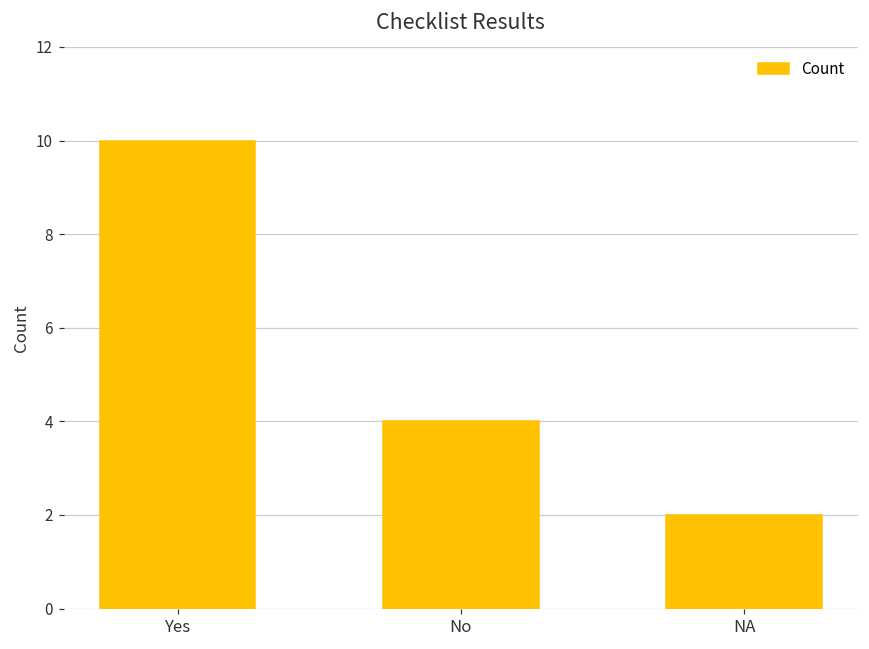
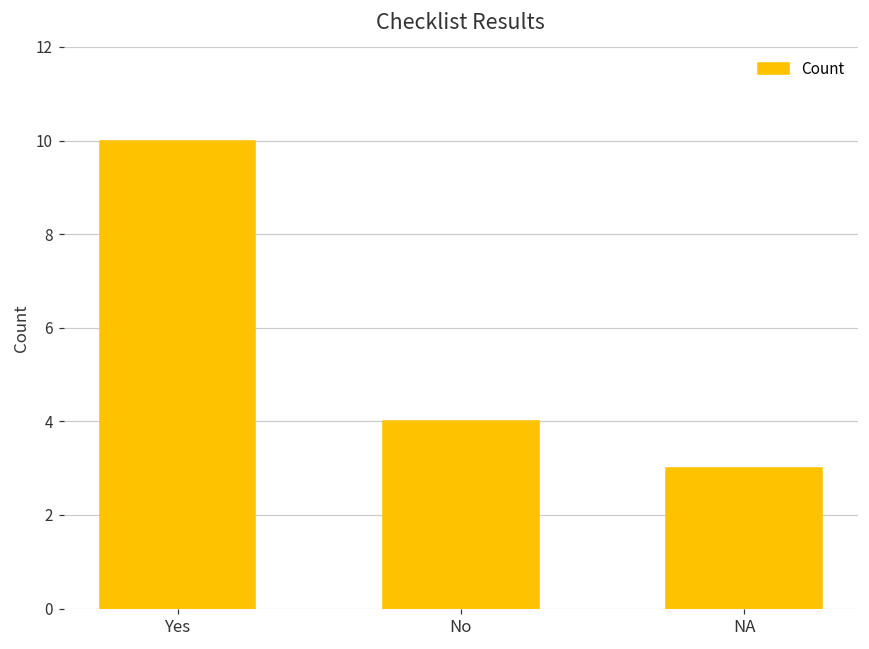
NA: 2 -> 3
